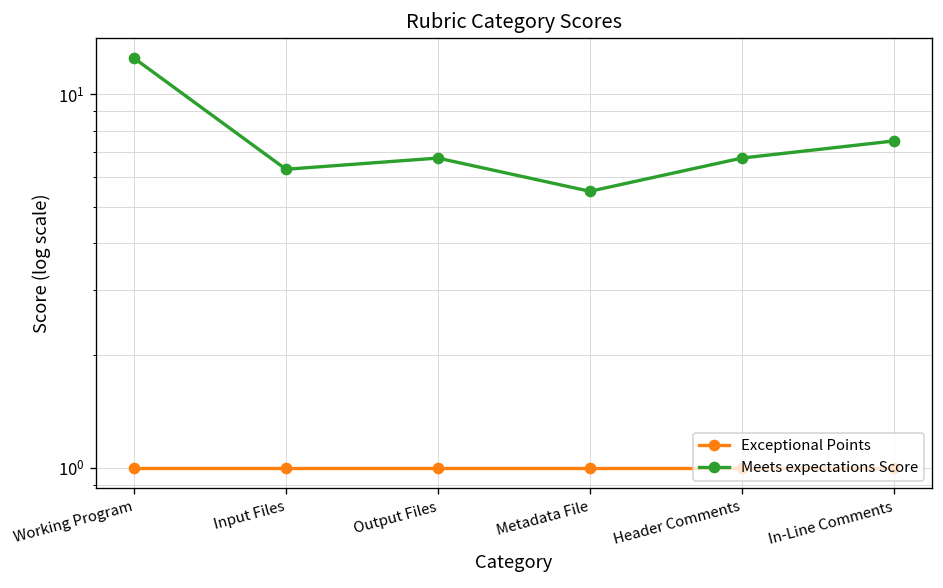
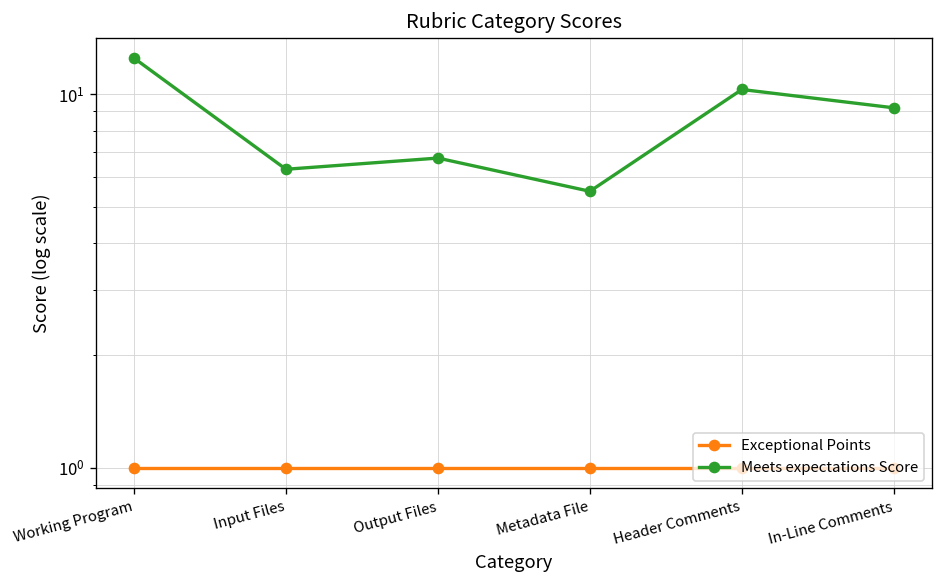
Meets expectations Score, Header Comments: 6.8 -> 10.3
Meets expectations Score, In-Line Comments: 7.5 -> 9.2
